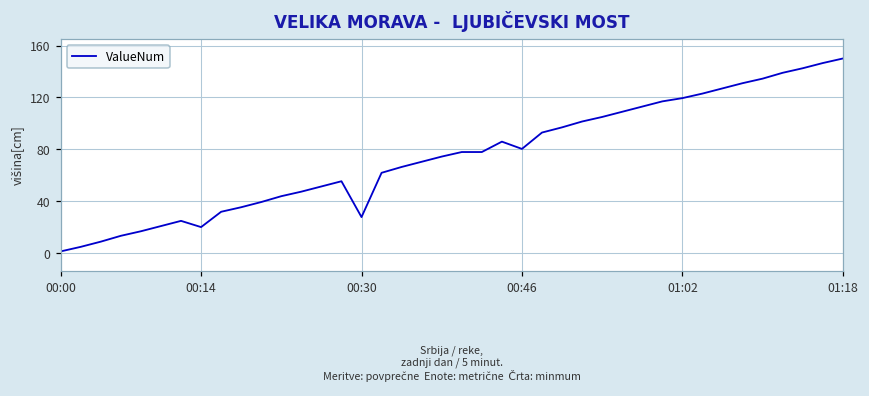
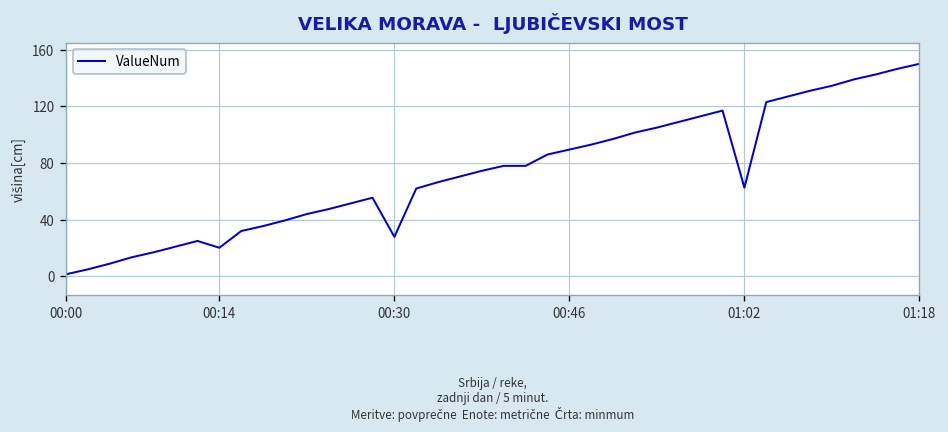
00:46: 80 -> 90
01:02: 120 -> 63
